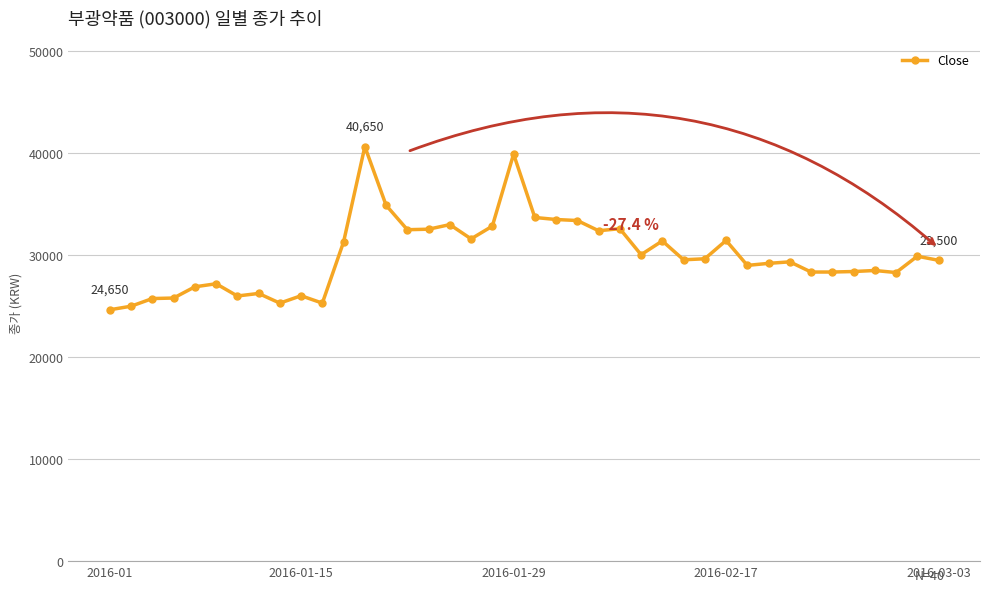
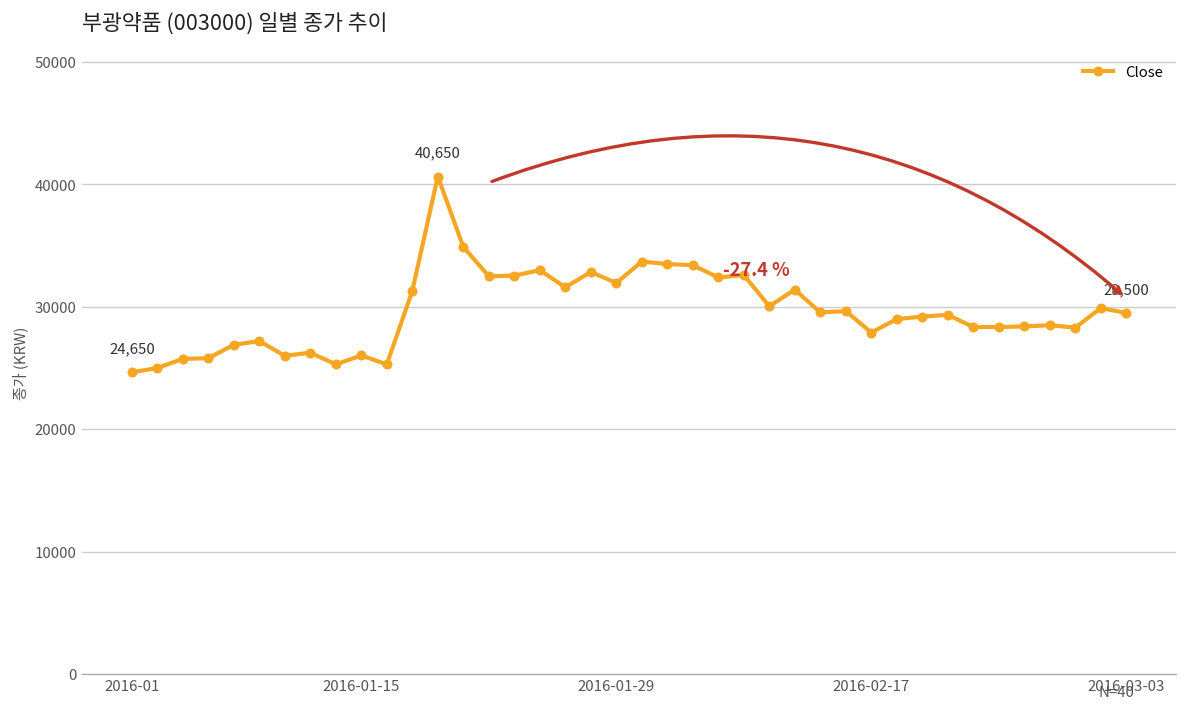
2016-01-29: 39900 -> 32000
2016-02-17: 31400 -> 27900
